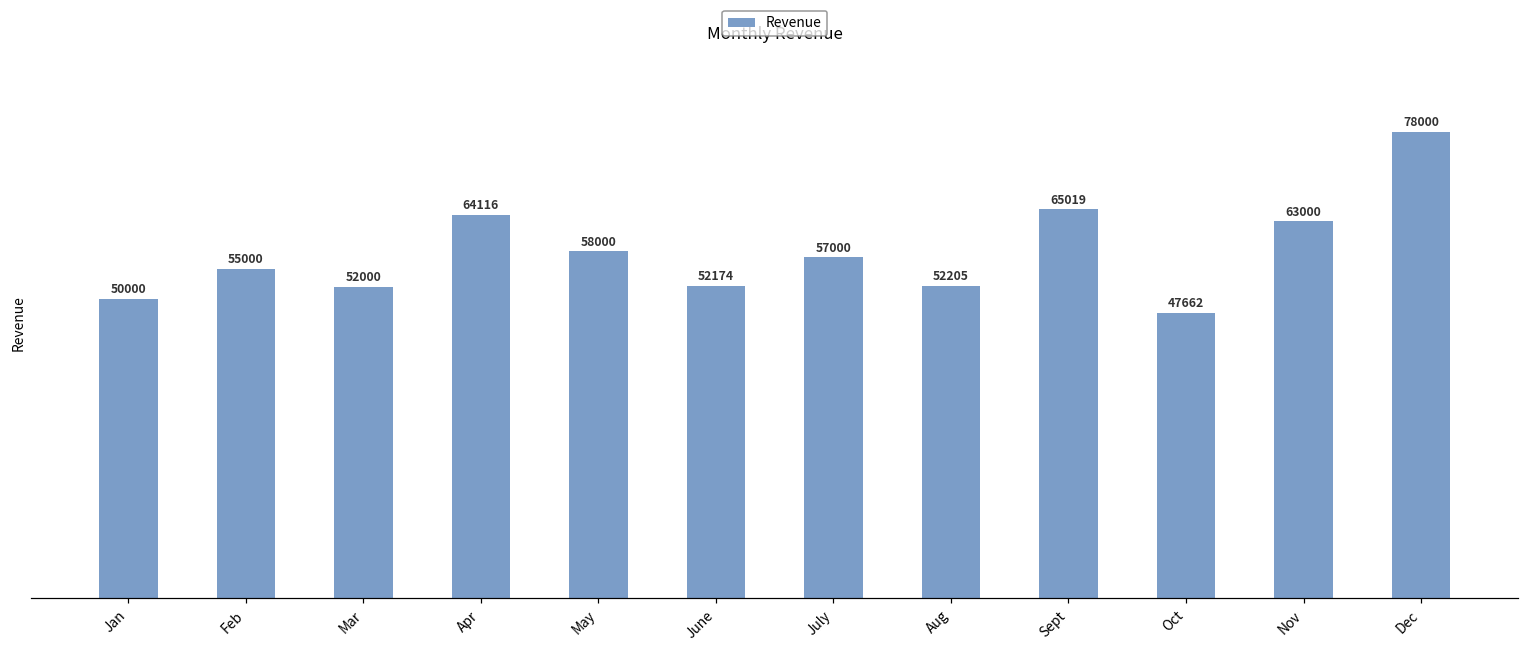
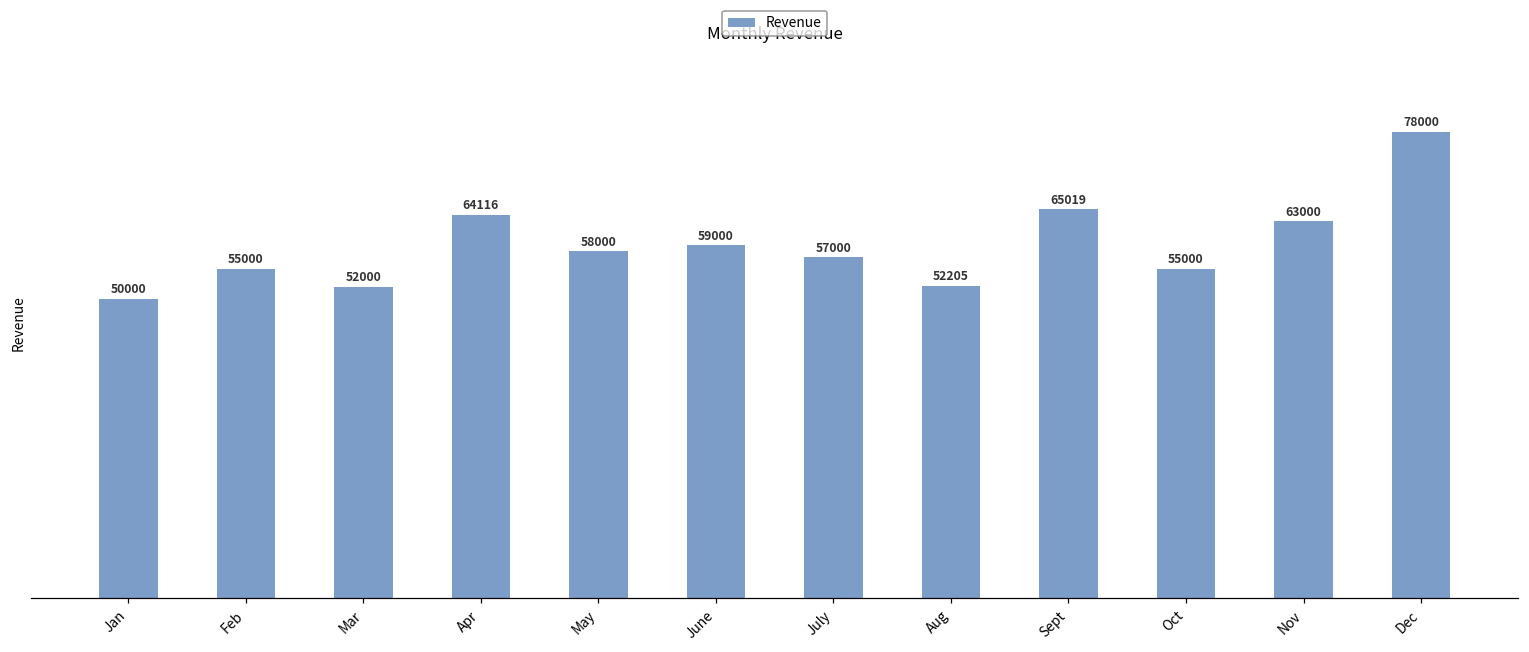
June: 52174 -> 59000
Oct: 47662 -> 55000
